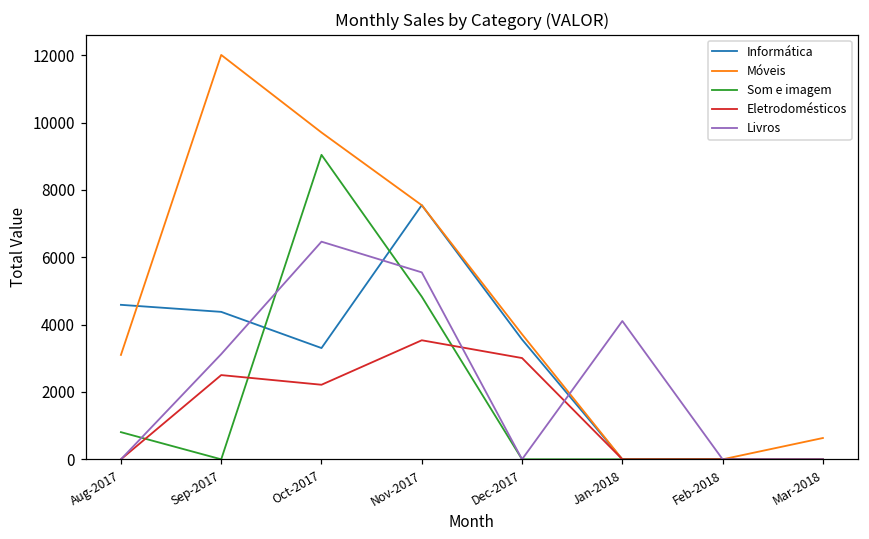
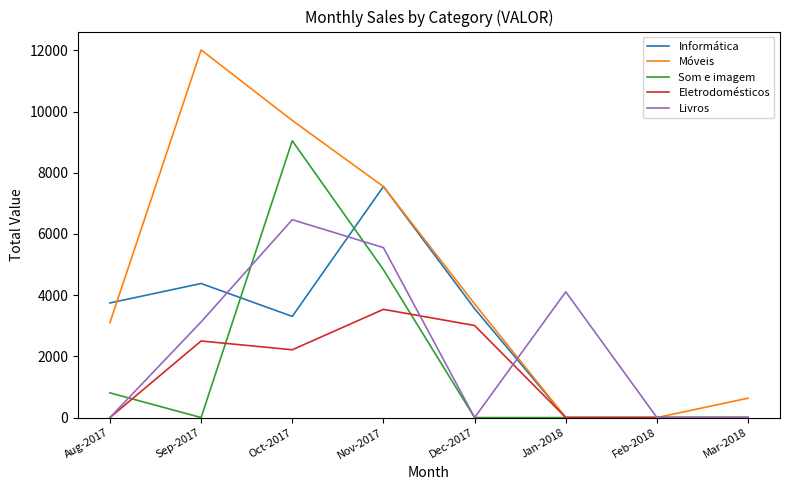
Informática, Aug-2017: 4600 -> 3700
